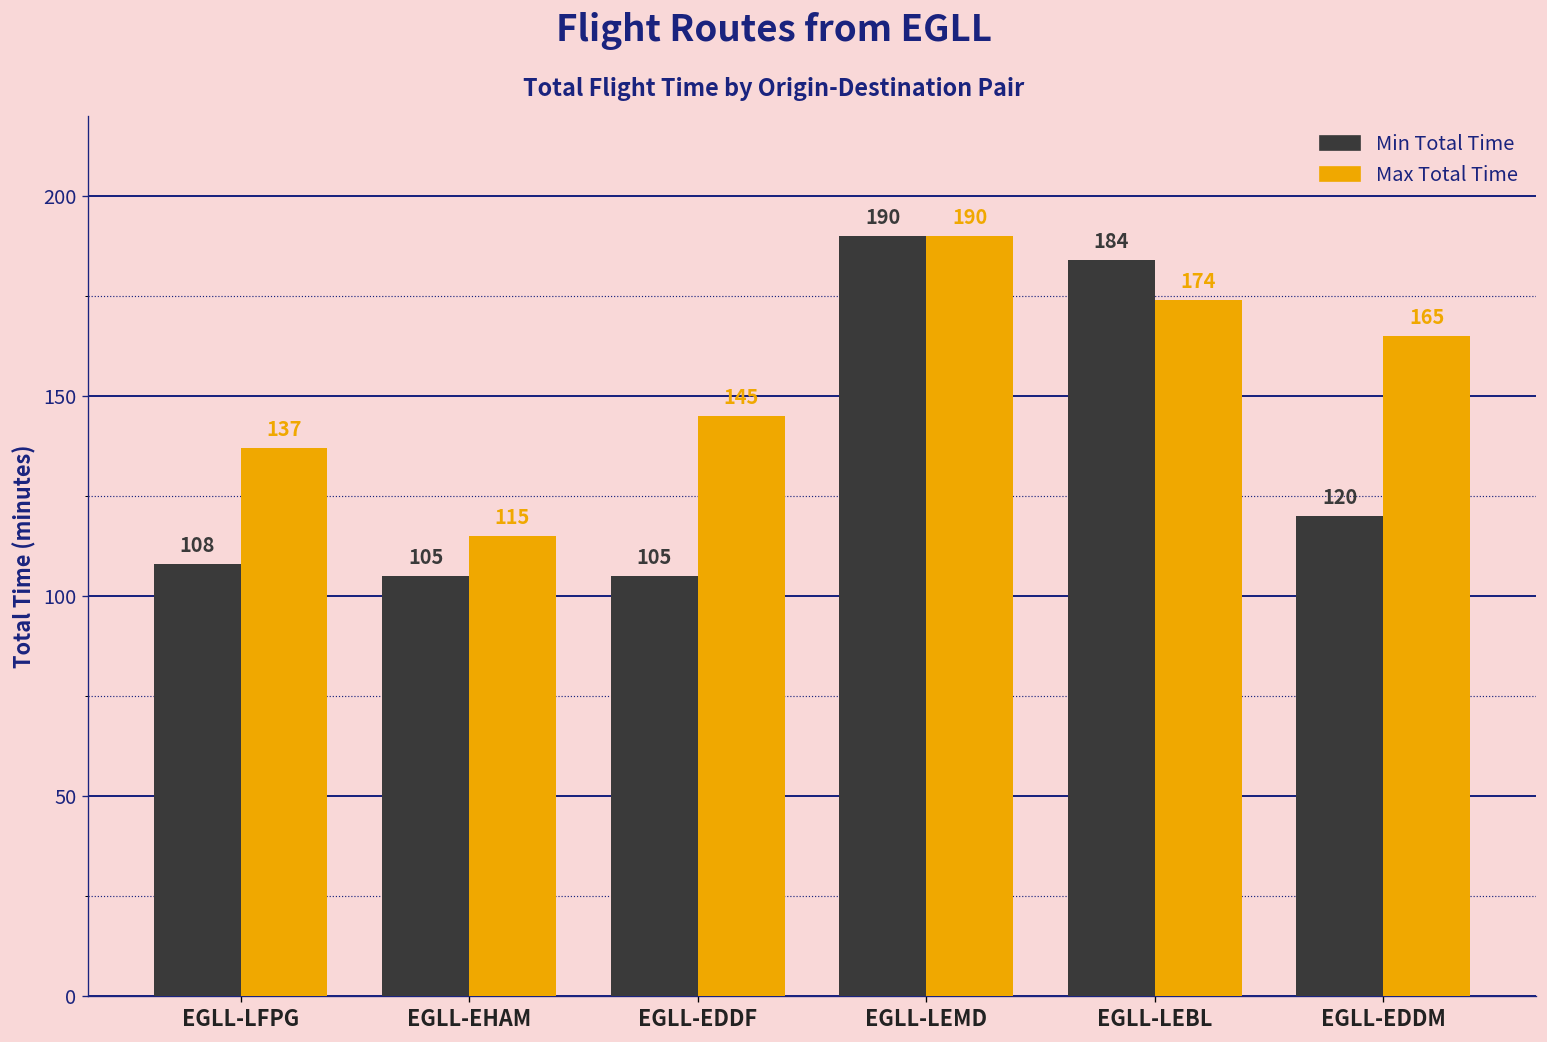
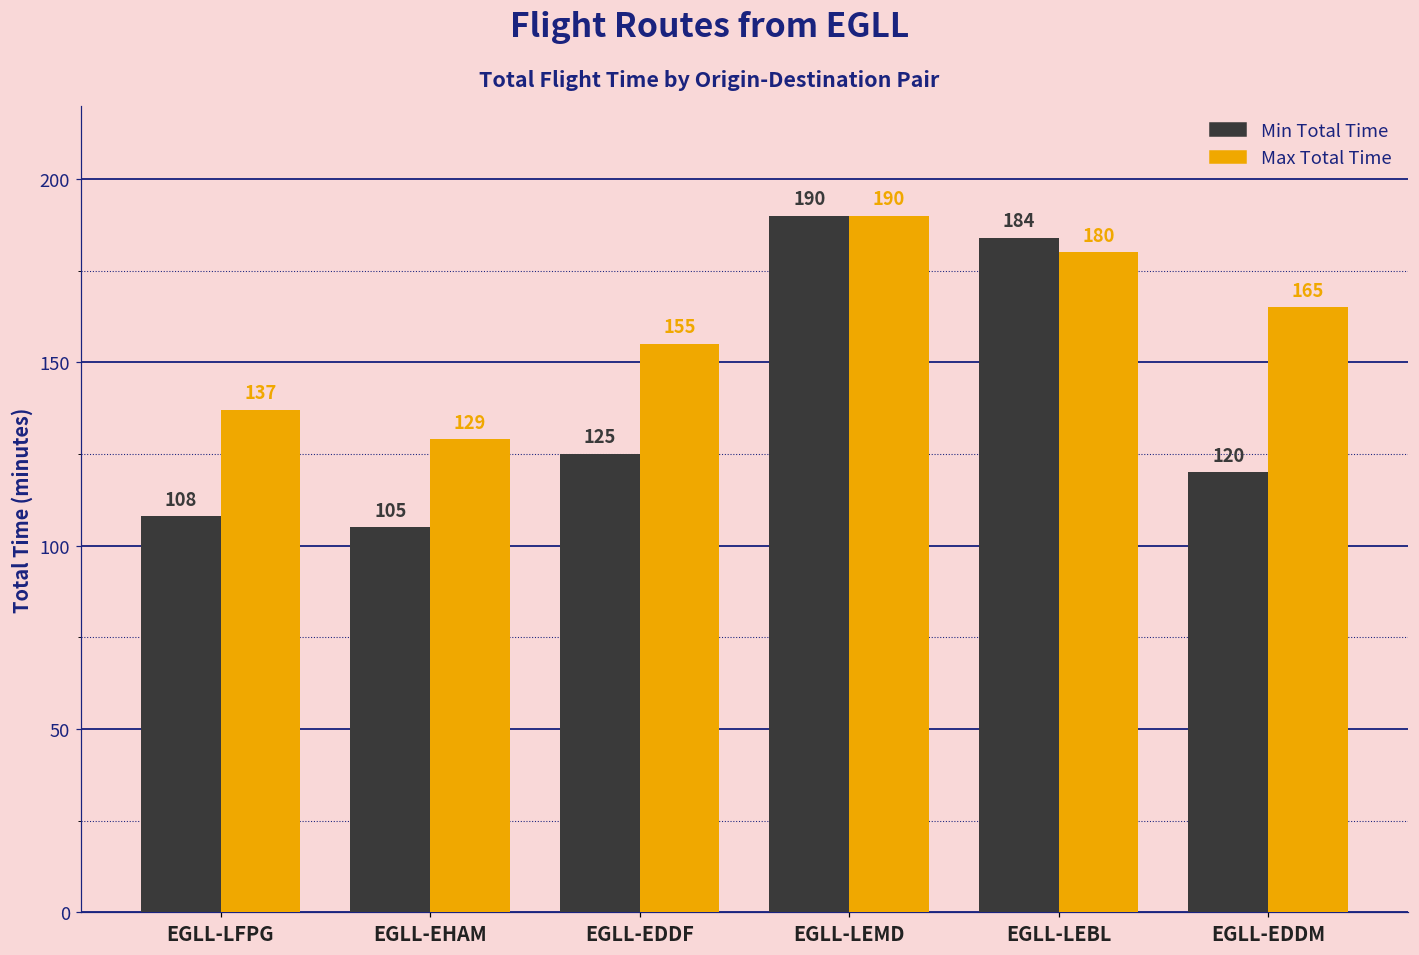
Max Total Time, EGLL-EHAM: 115 -> 129
Min Total Time, EGLL-EDDF: 105 -> 125
Max Total Time, EGLL-EDDF: 145 -> 155
Max Total Time, EGLL-LEBL: 174 -> 180
